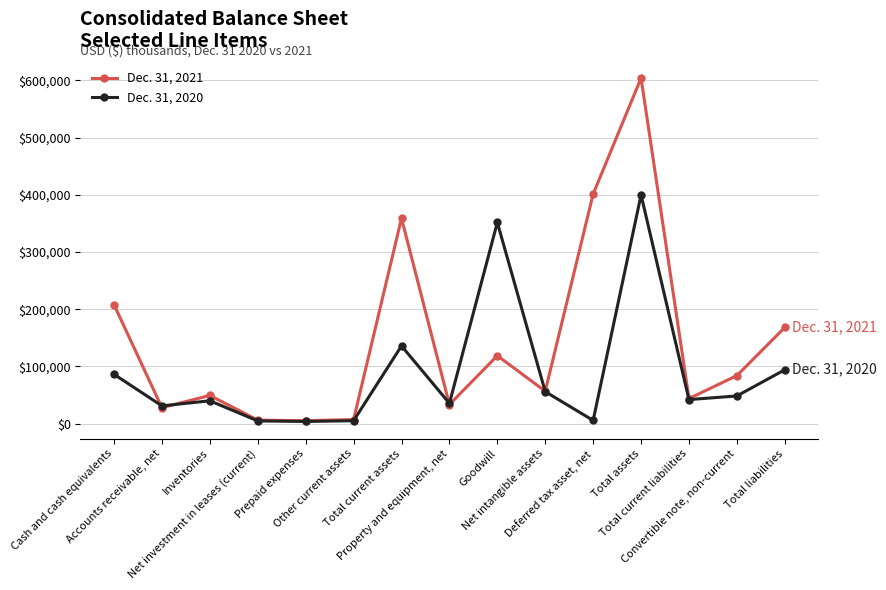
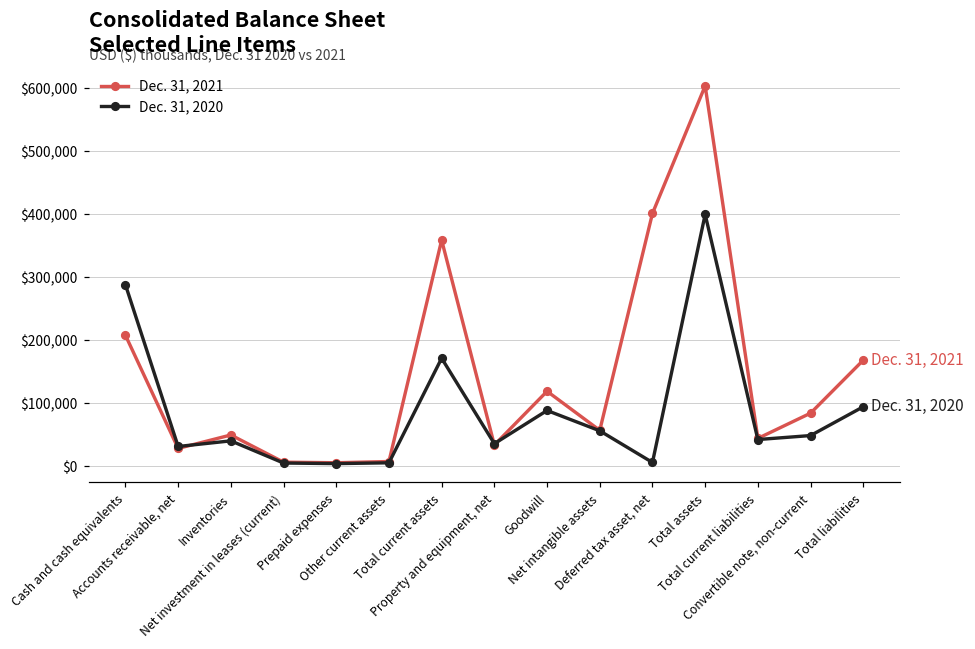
Dec. 31, 2020, Cash and cash equivalents: $90,000 -> $290,000
Dec. 31, 2020, Total current assets: $140,000 -> $170,000
Dec. 31, 2020, Goodwill: $350,000 -> $90,000
